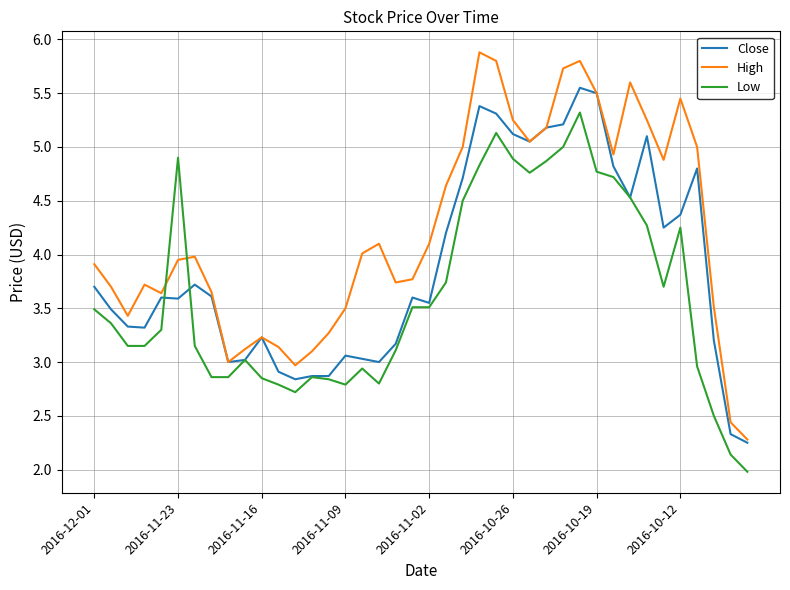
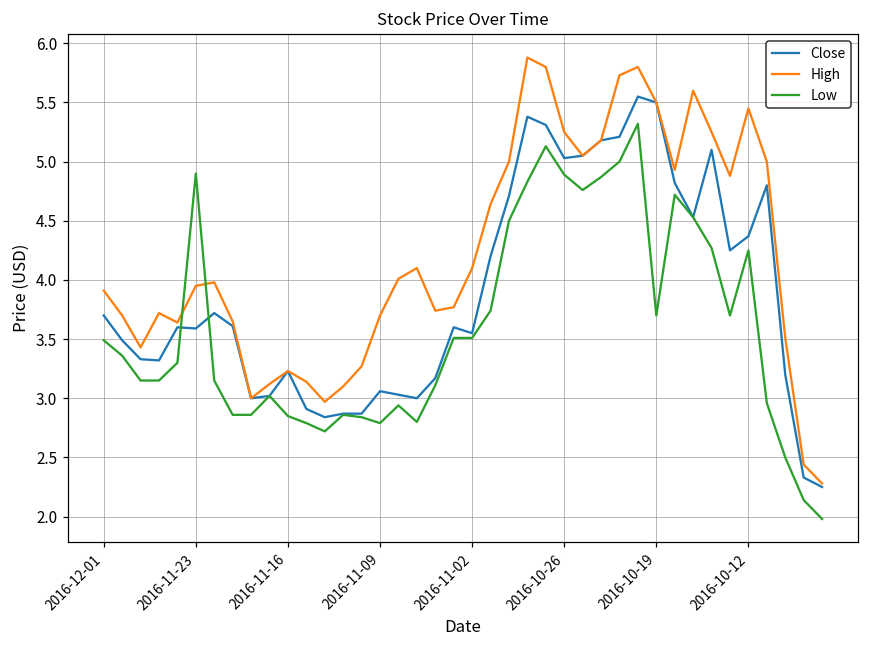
High, 2016-11-09: 3.5 -> 3.7
Close, 2016-10-26: 5.12 -> 5.03
Low, 2016-10-19: 4.77 -> 3.70
